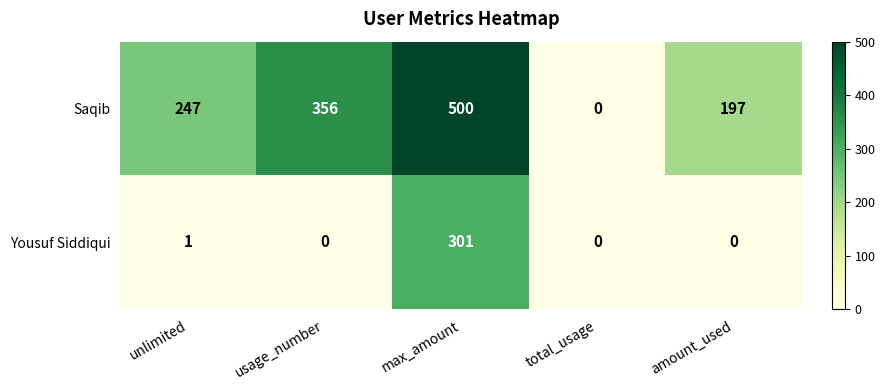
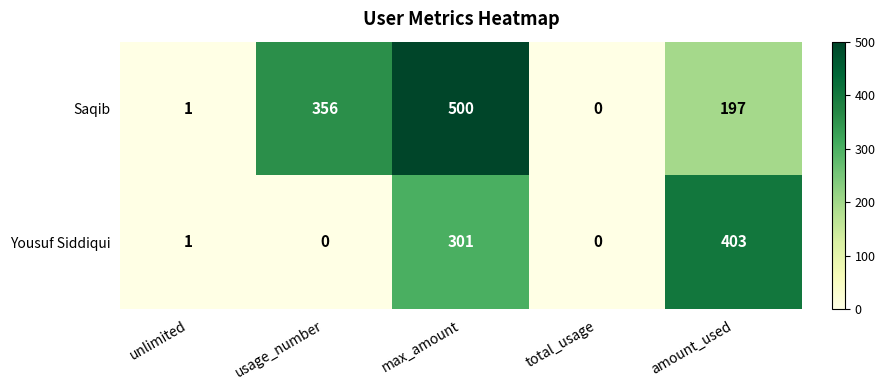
Saqib, unlimited: 247 -> 1
Yousuf Siddiqui, amount_used: 0 -> 403
